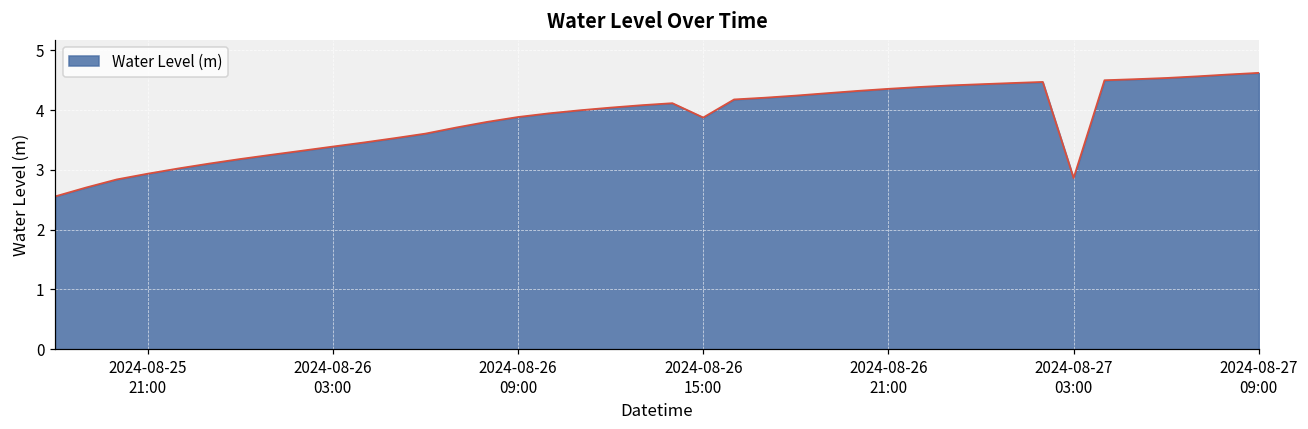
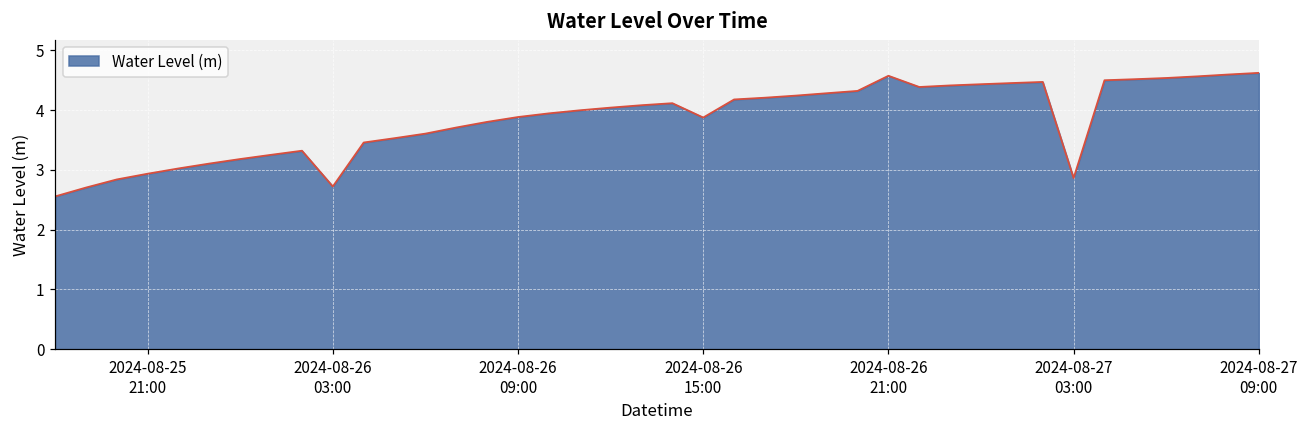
2024-08-26 03:00: 3.4 -> 2.7
2024-08-26 21:00: 4.4 -> 4.6
